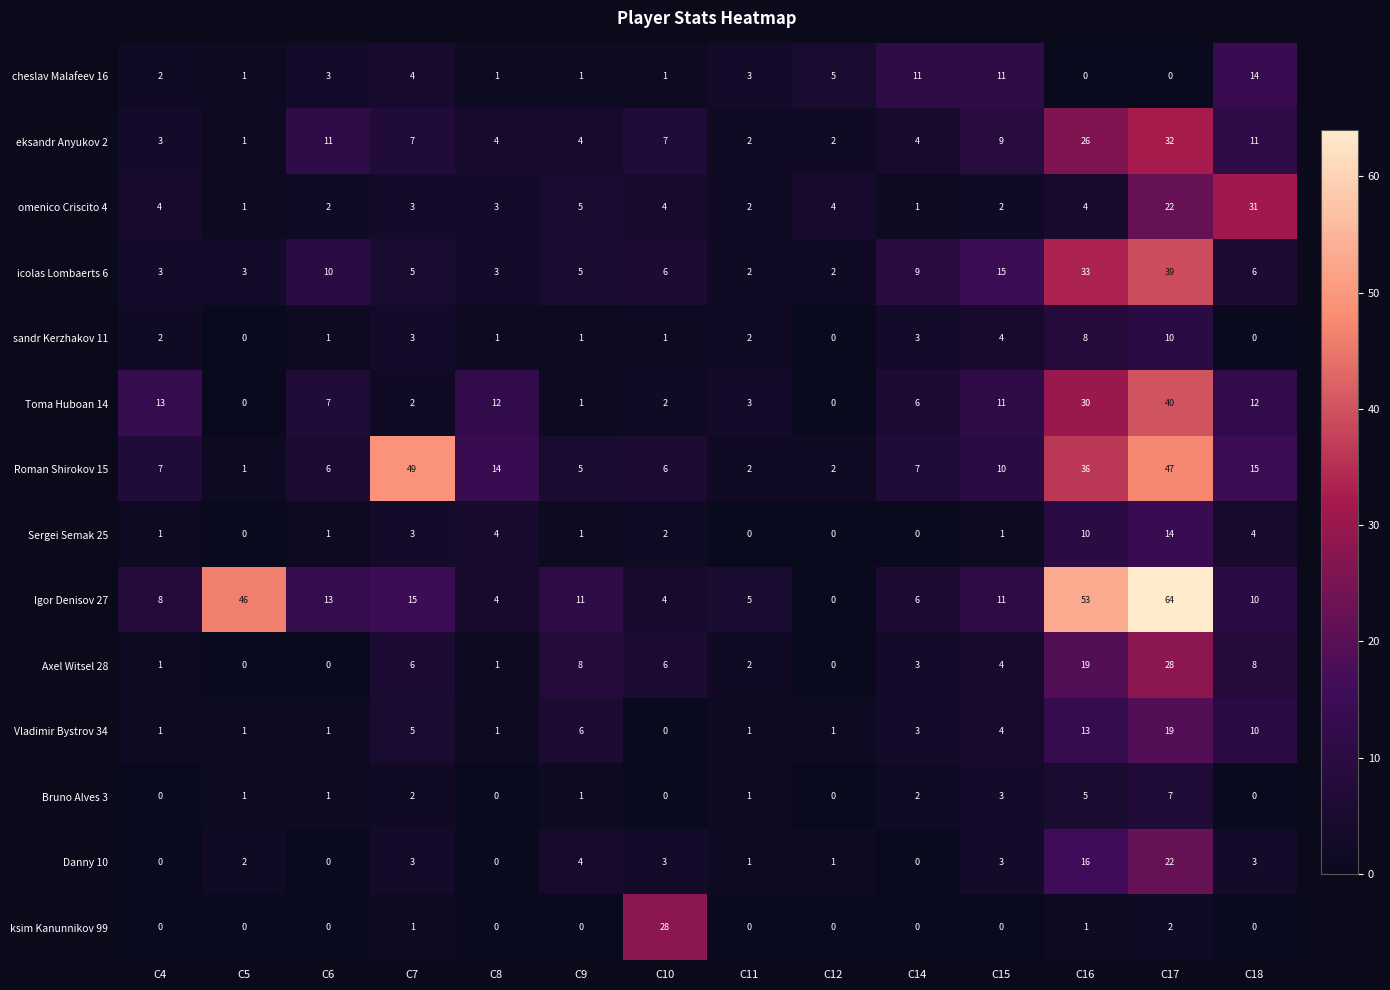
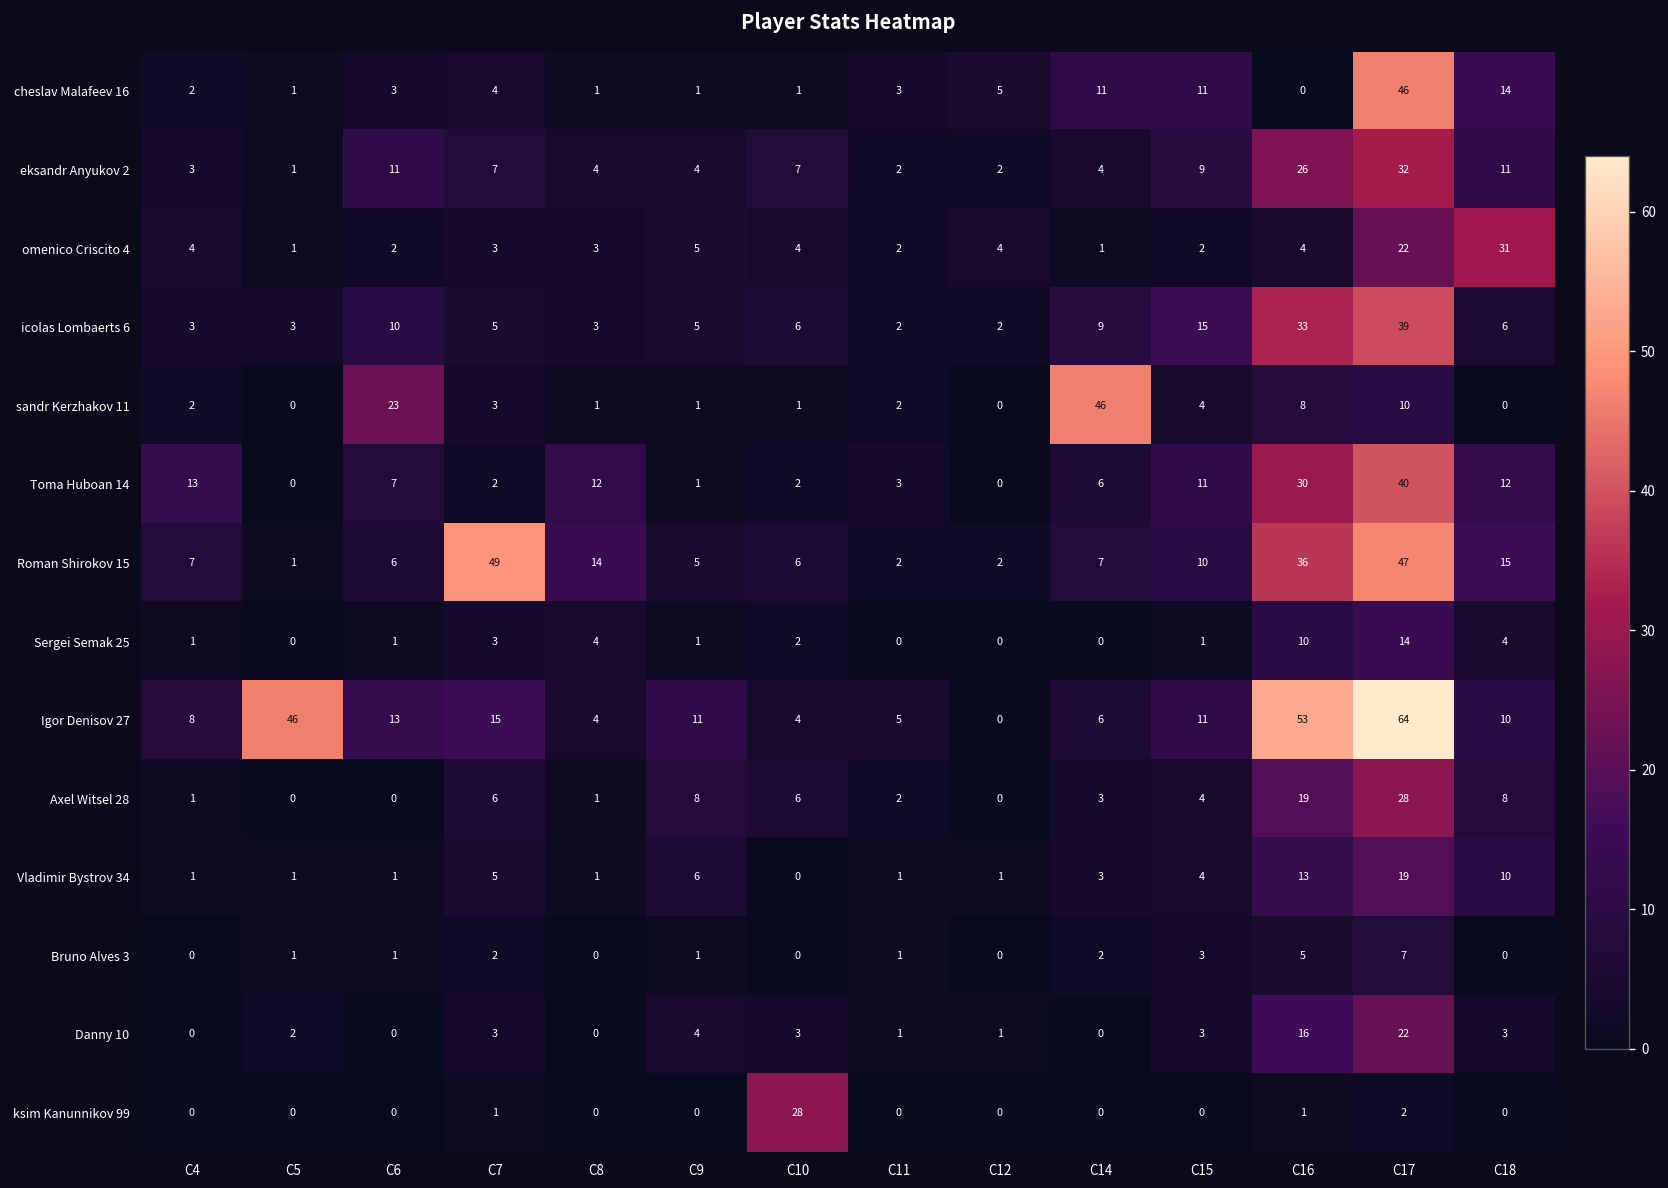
cheslav Malafeev 16, C17: 0 -> 46
sandr Kerzhakov 11, C6: 1 -> 23
sandr Kerzhakov 11, C14: 3 -> 46
